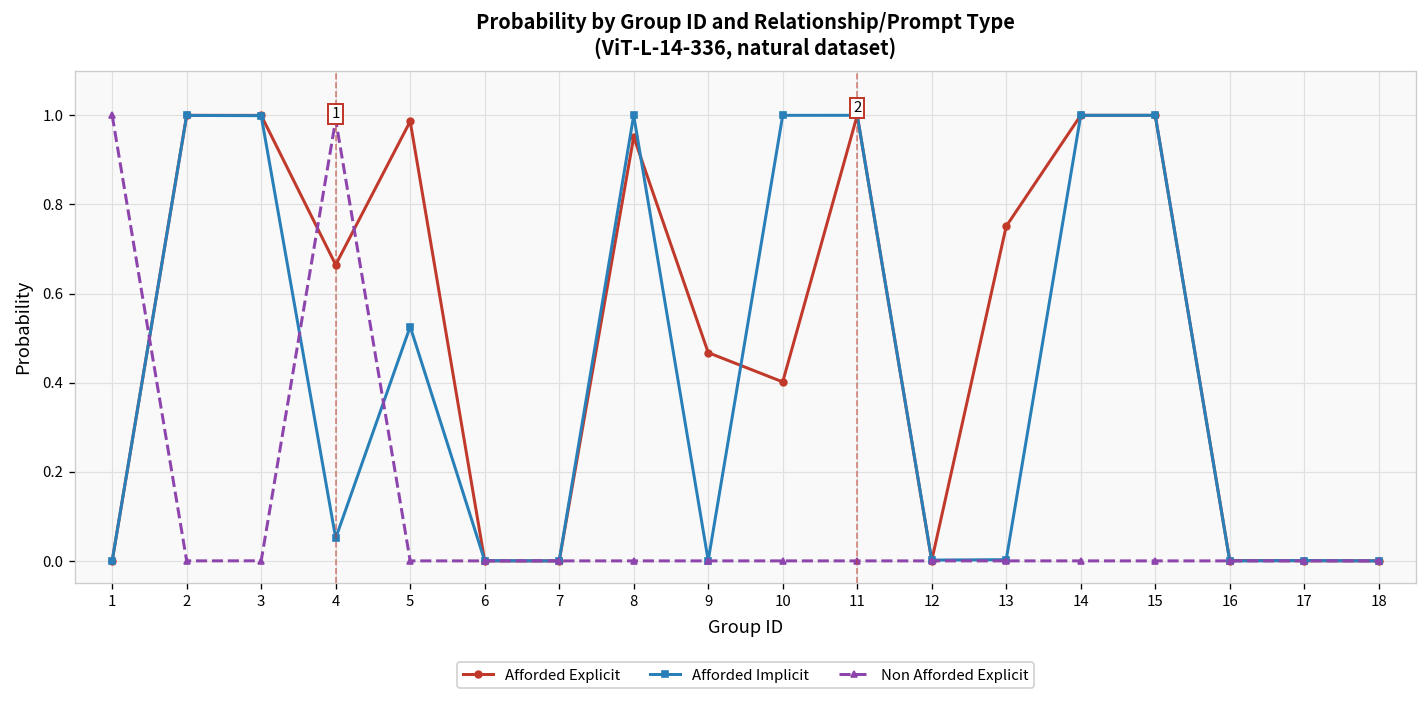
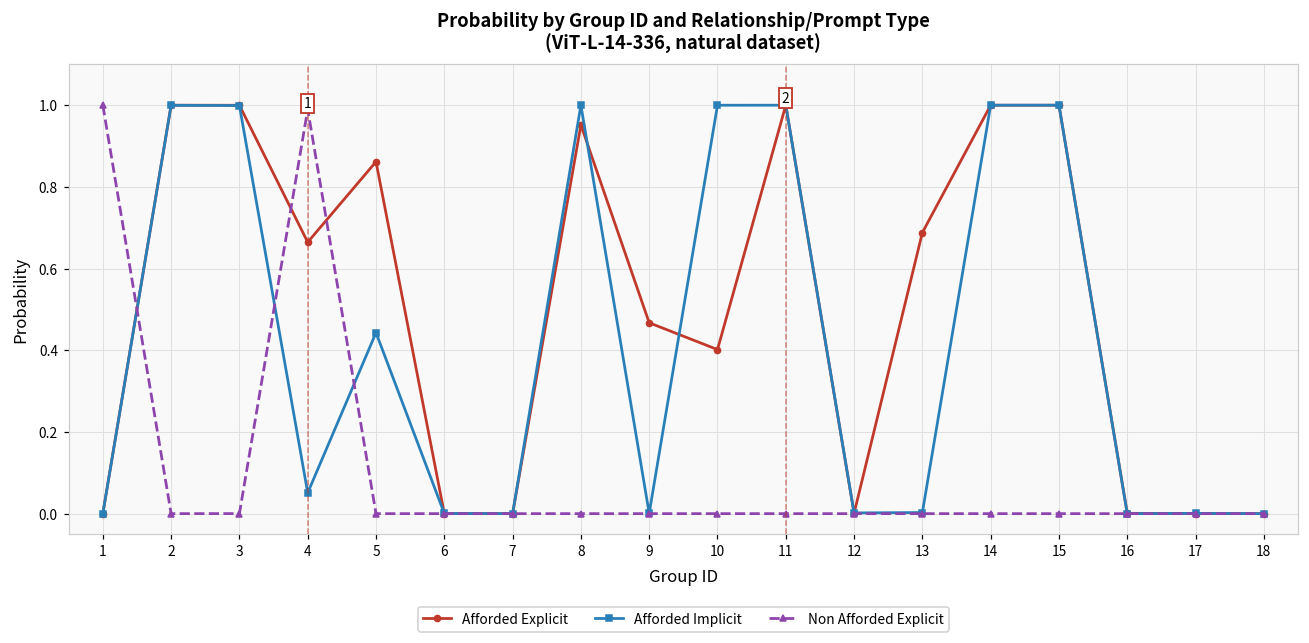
Afforded Explicit, 5: 0.99 -> 0.86
Afforded Implicit, 5: 0.53 -> 0.44
Afforded Explicit, 13: 0.75 -> 0.69
